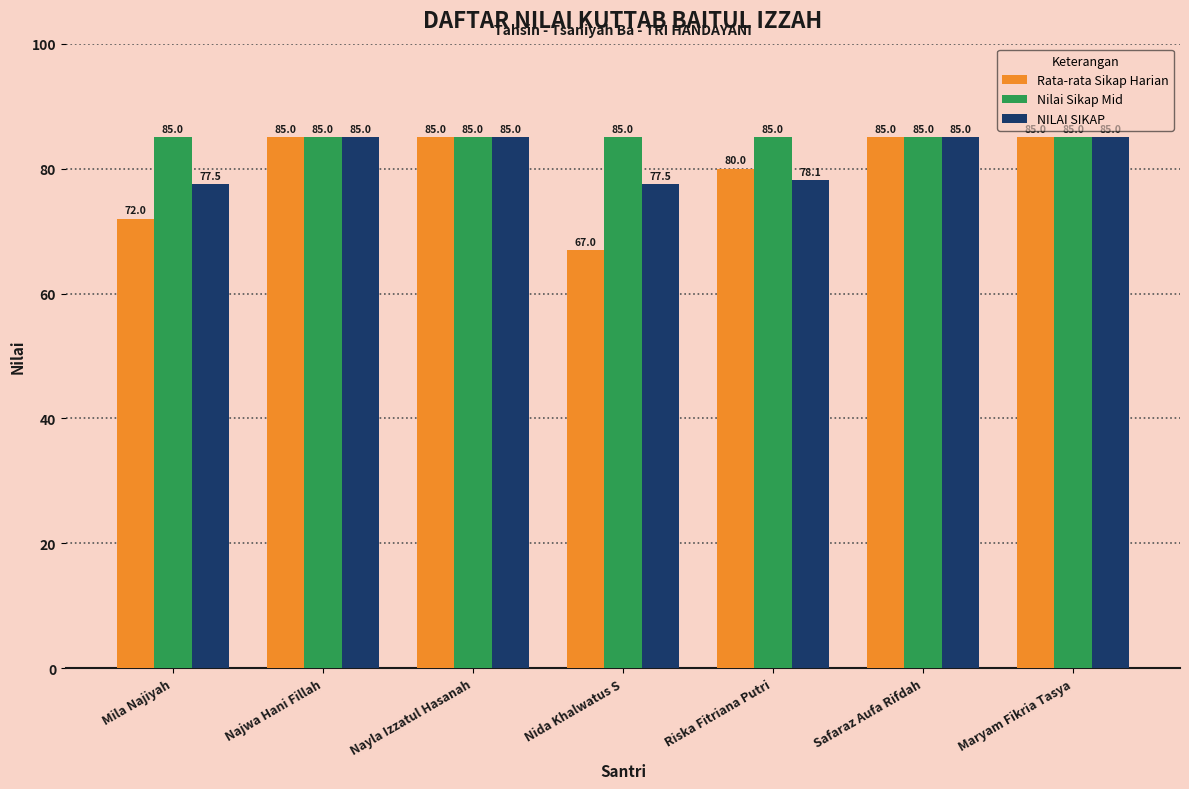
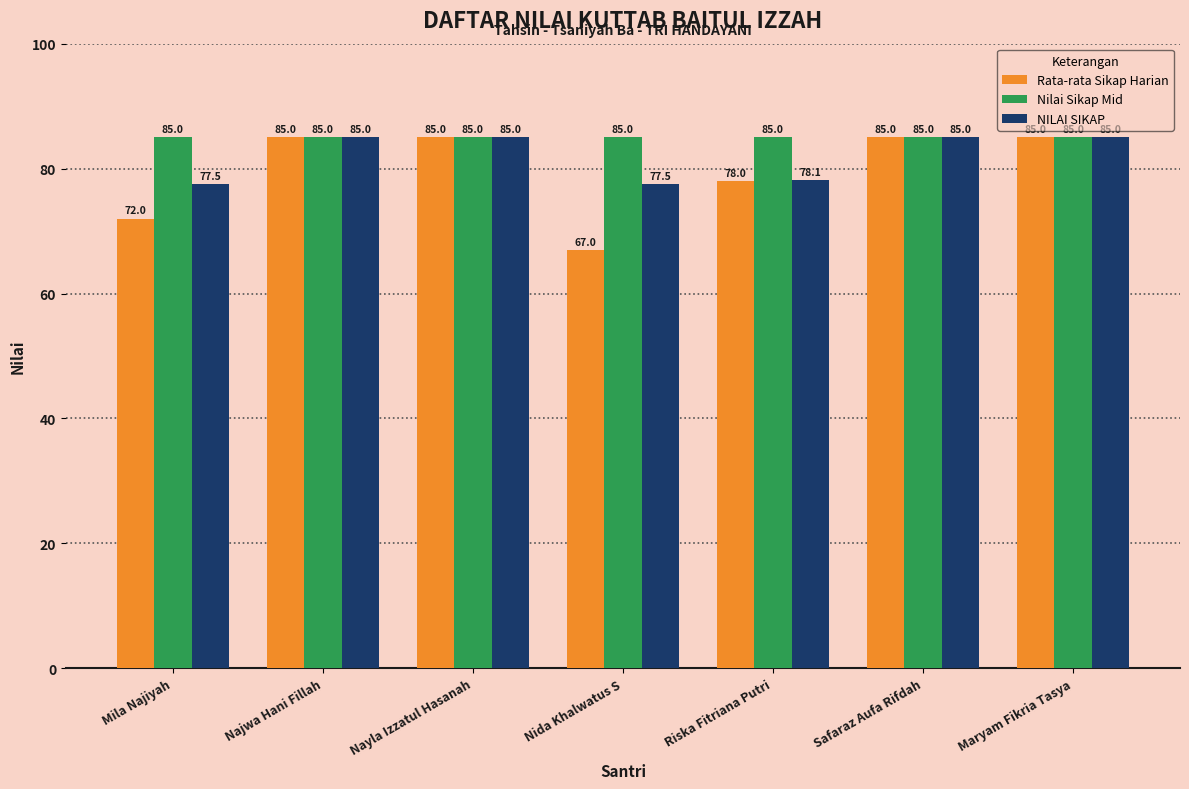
Rata-rata Sikap Harian, Riska Fitriana Putri: 80.0 -> 78.0
